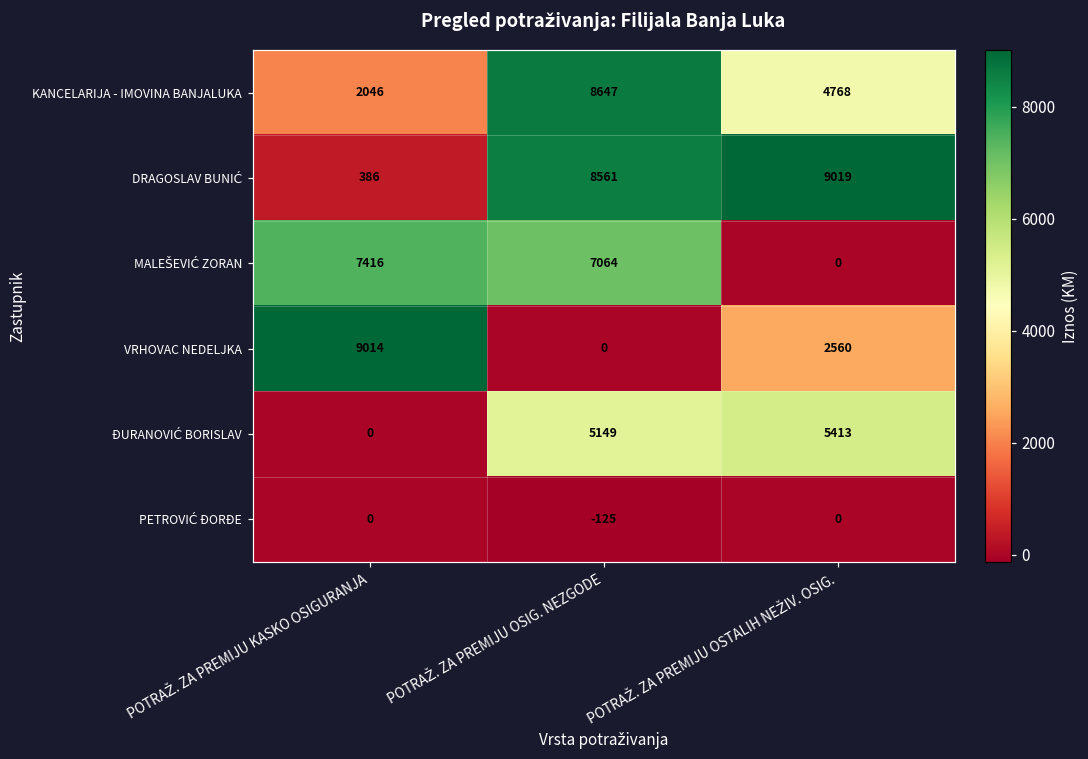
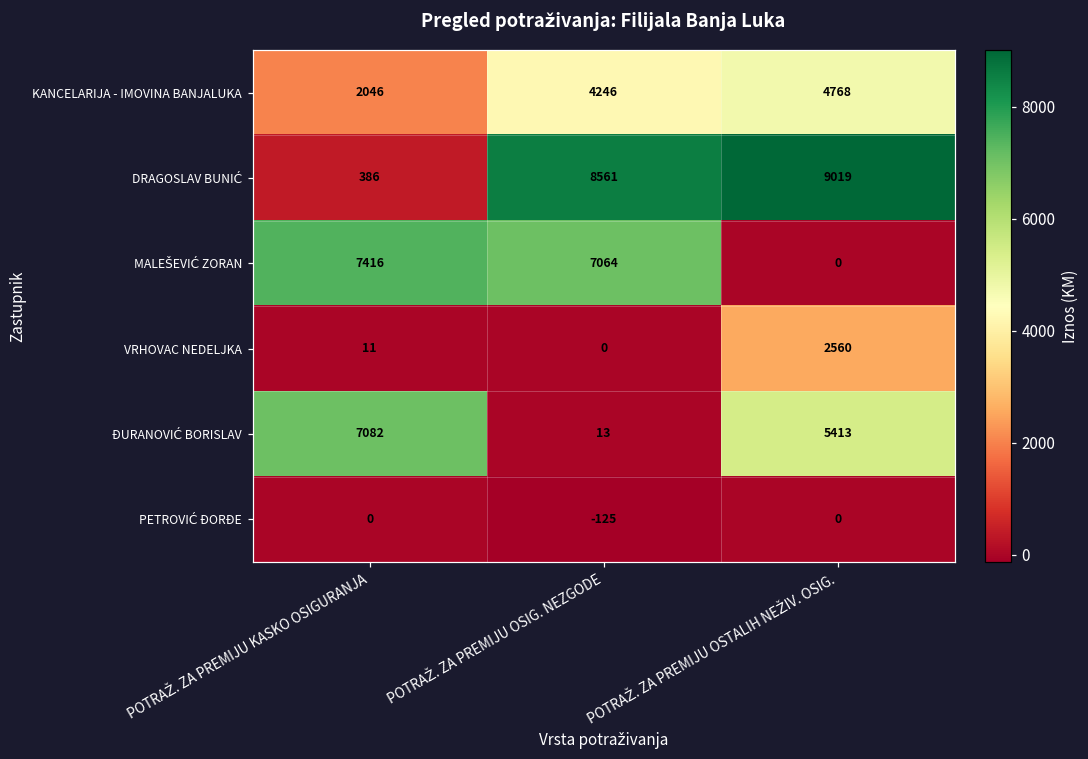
KANCELARIJA - IMOVINA BANJALUKA, POTRAŽ. ZA PREMIJU OSIG. NEZGODE: 8647 -> 4246
VRHOVAC NEDELJKA, POTRAŽ. ZA PREMIJU KASKO OSIGURANJA: 9014 -> 11
ĐURANOVIĆ BORISLAV, POTRAŽ. ZA PREMIJU KASKO OSIGURANJA: 0 -> 7082
ĐURANOVIĆ BORISLAV, POTRAŽ. ZA PREMIJU OSIG. NEZGODE: 5149 -> 13
